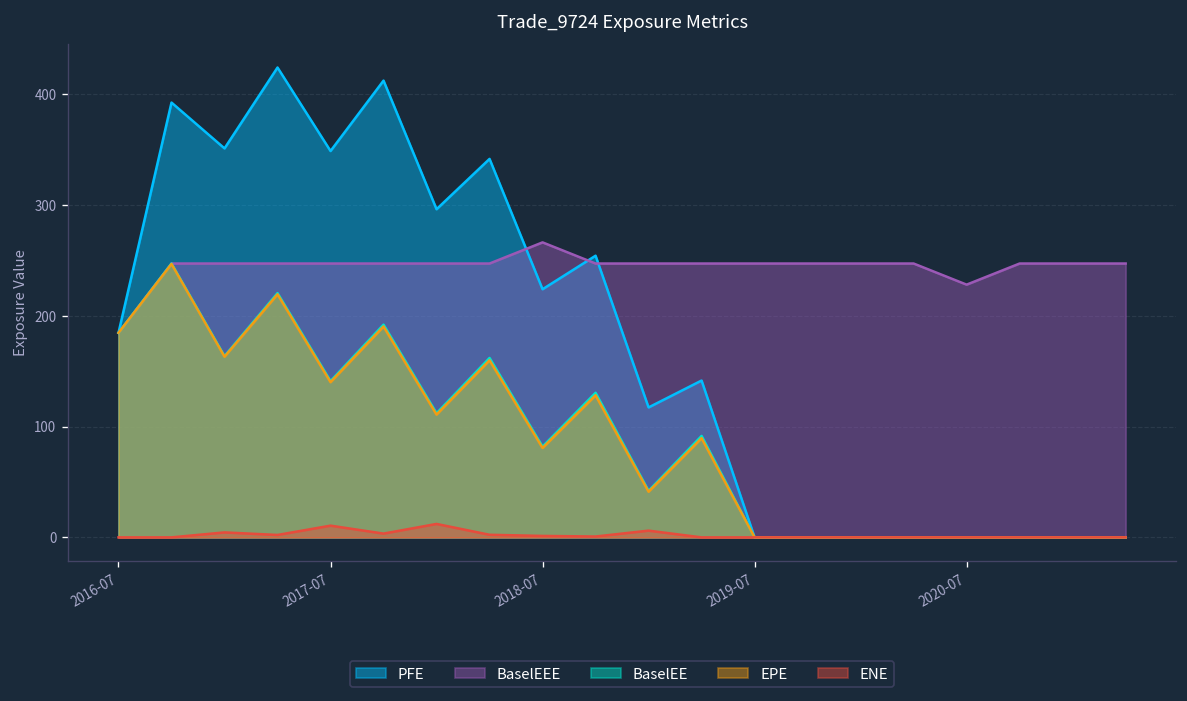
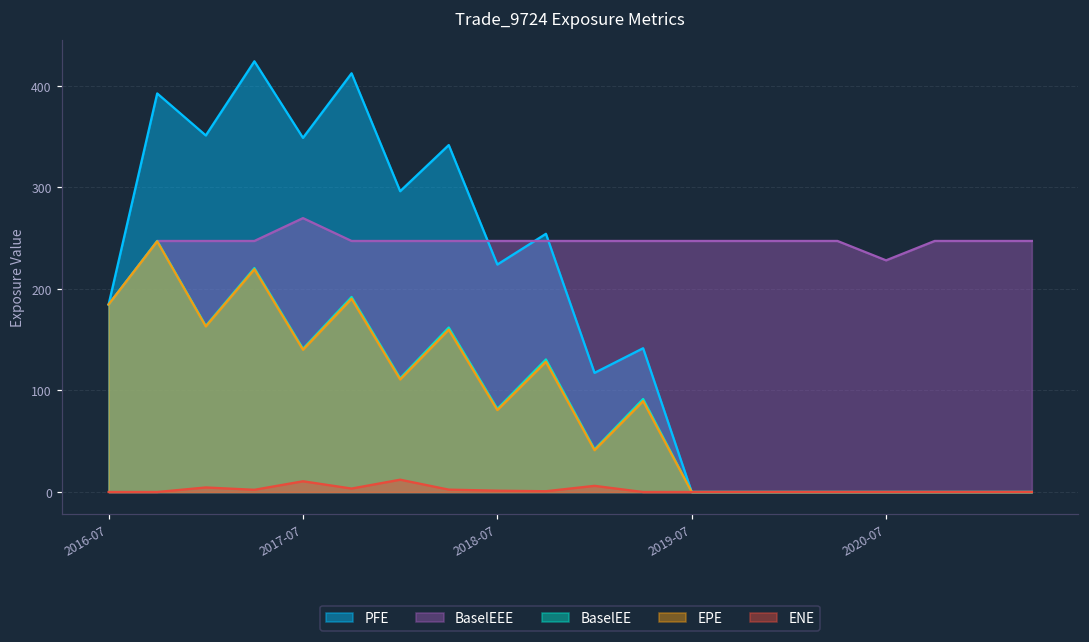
BaselEEE, 2017-07: 250 -> 270
BaselEEE, 2018-07: 270 -> 250
